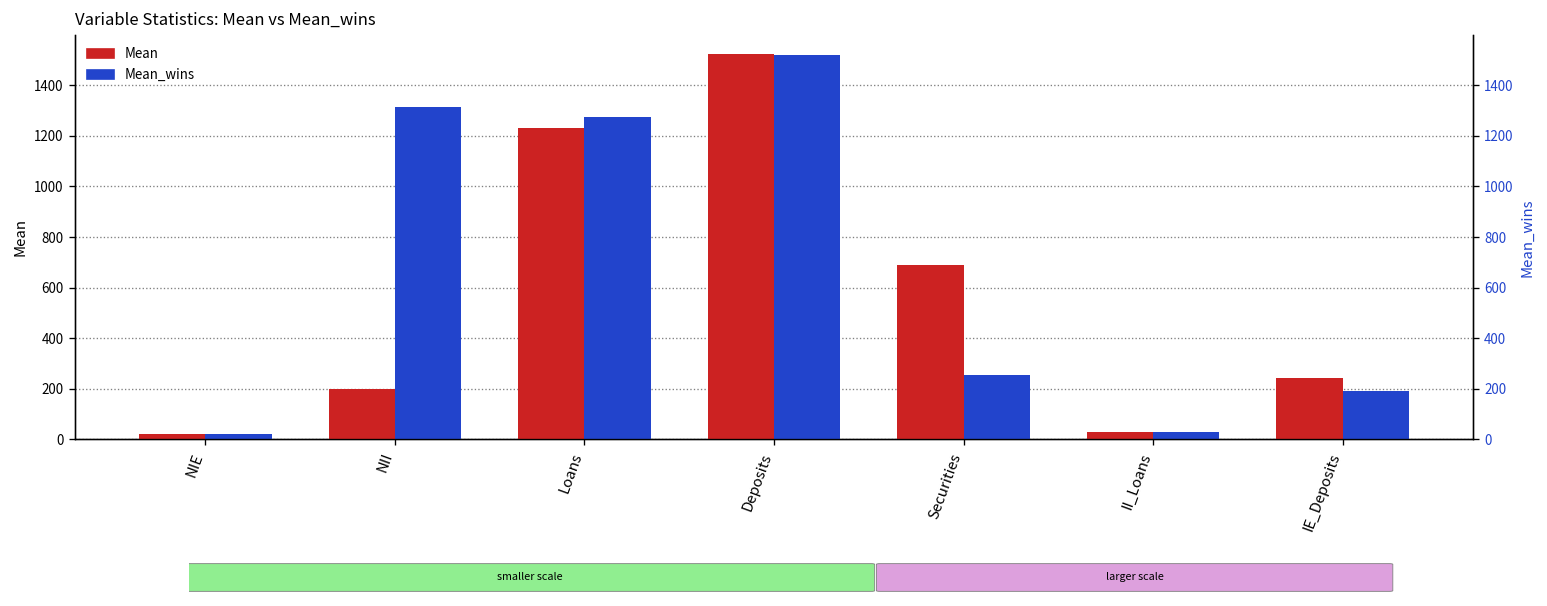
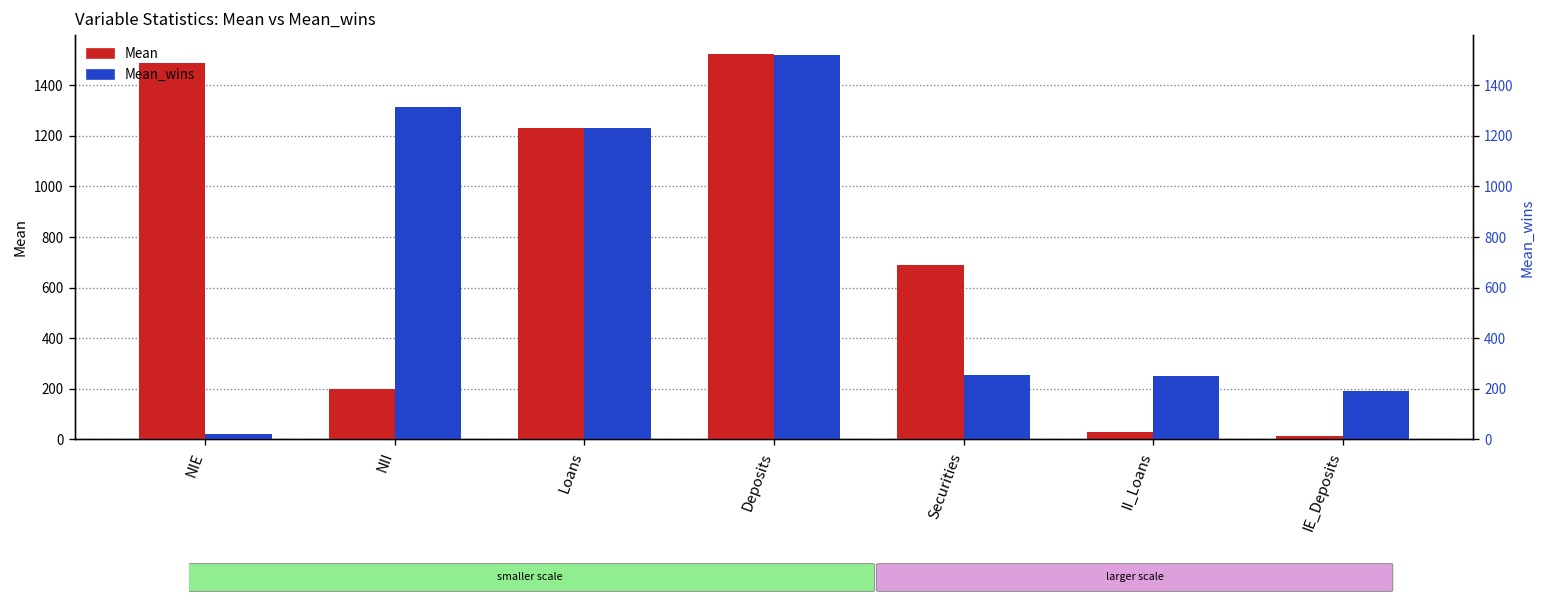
Mean, NIE: 20 -> 1490
Mean_wins, Loans: 1270 -> 1230
Mean_wins, II_Loans: 30 -> 250
Mean, IE_Deposits: 240 -> 10
